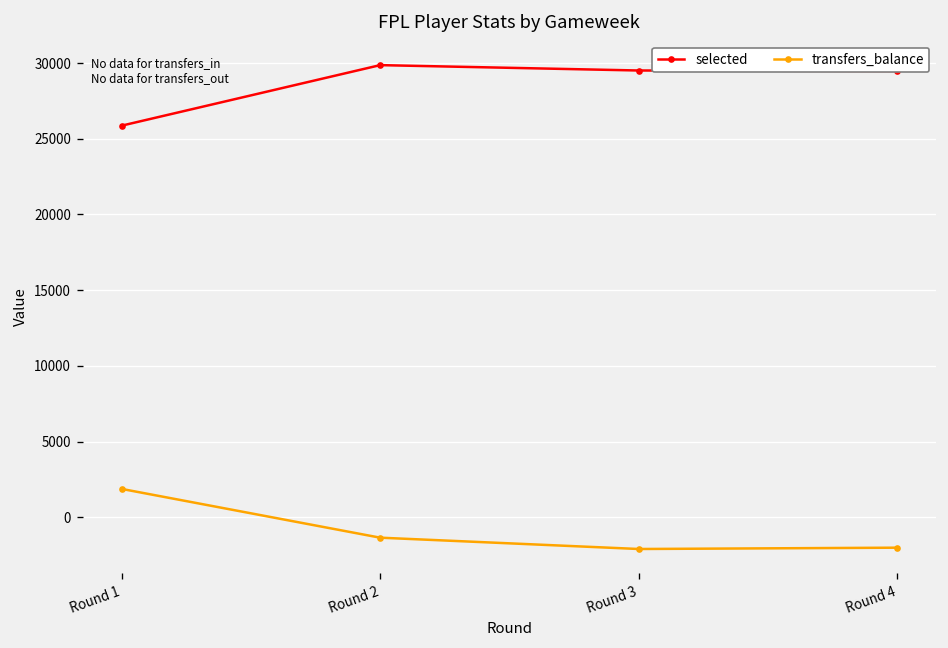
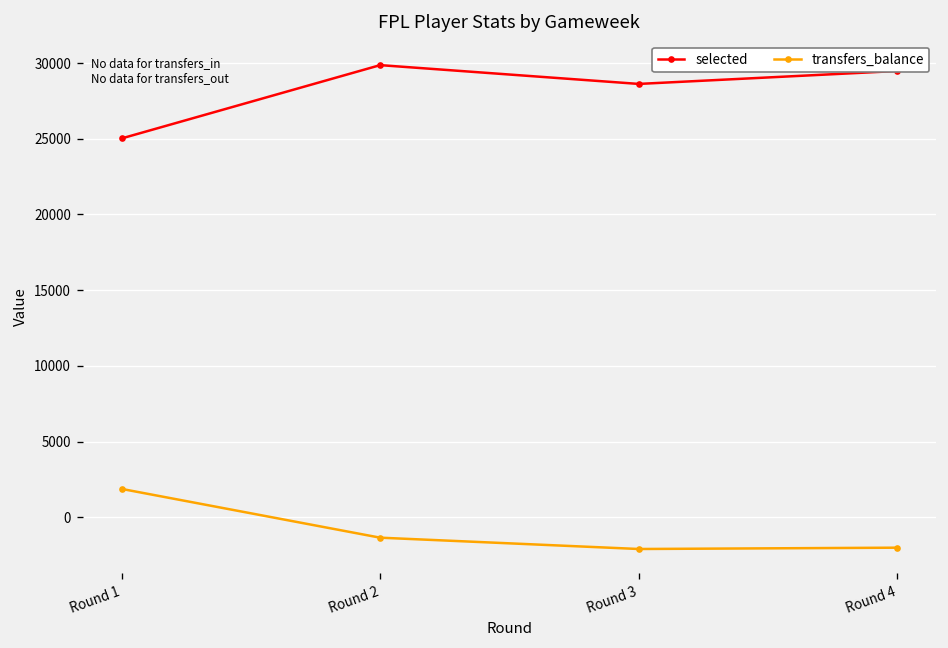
selected, Round 1: 25900 -> 25000
selected, Round 3: 29500 -> 28600
